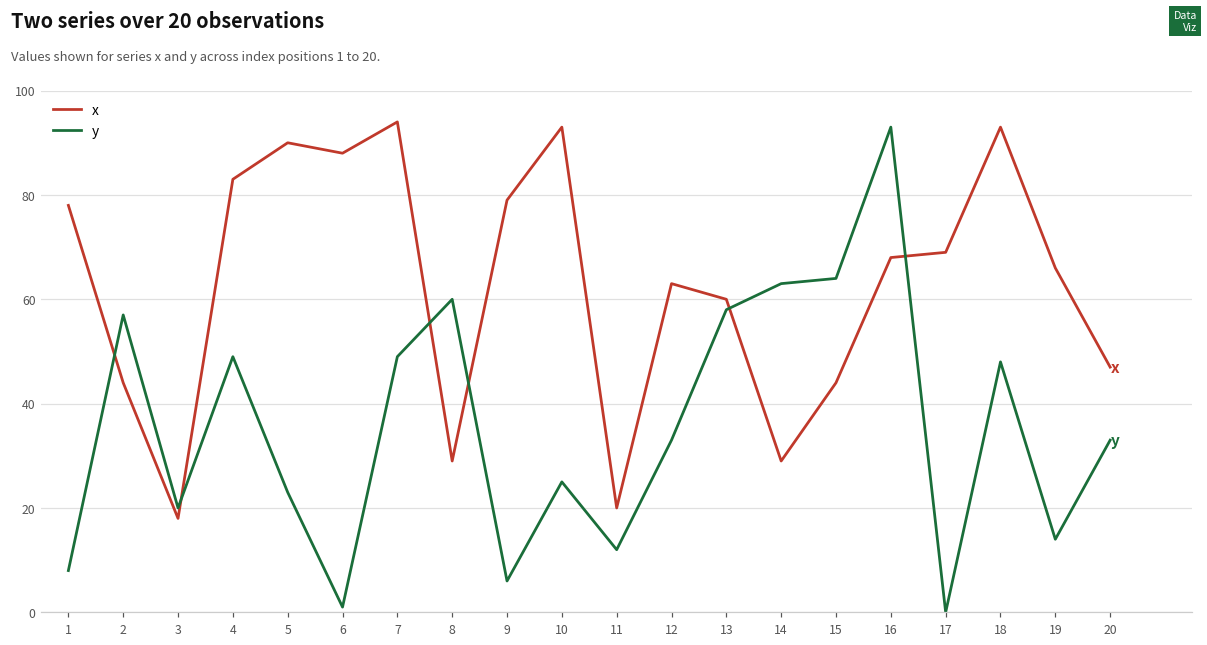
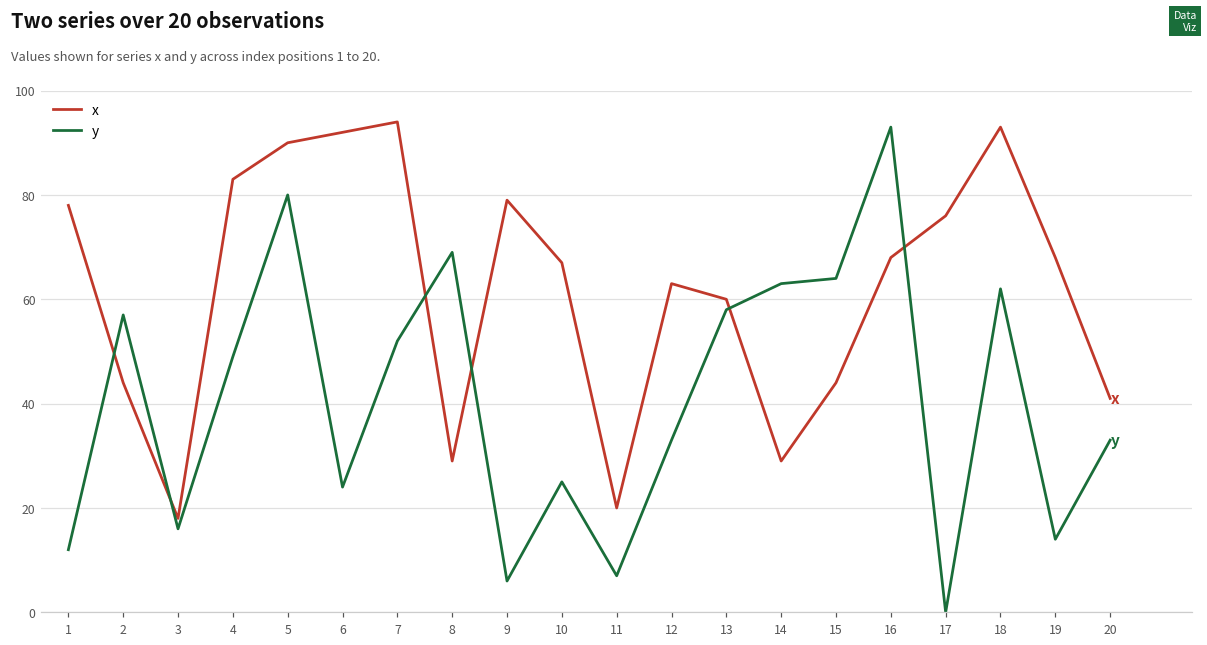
y, 1: 8 -> 12
y, 3: 20 -> 16
y, 5: 23 -> 80
x, 6: 88 -> 92
y, 6: 1 -> 24
y, 7: 49 -> 52
y, 8: 60 -> 69
x, 10: 93 -> 67
y, 11: 12 -> 7
x, 17: 69 -> 76
y, 18: 48 -> 62
x, 19: 66 -> 68
x, 20: 47 -> 41
